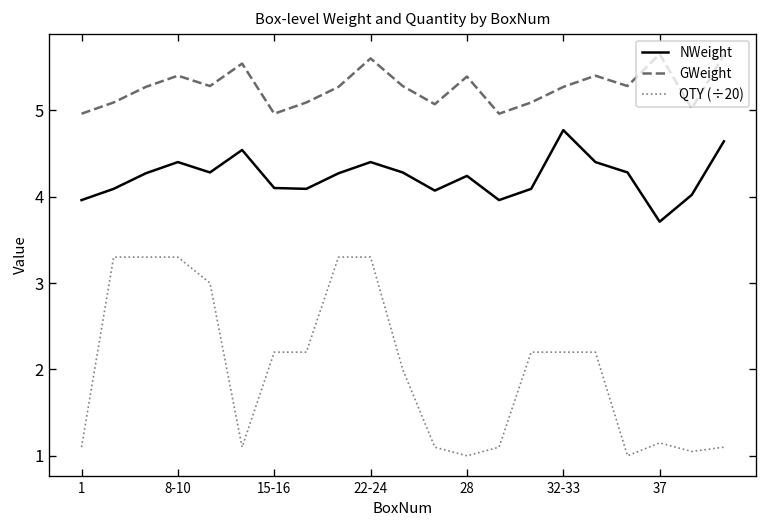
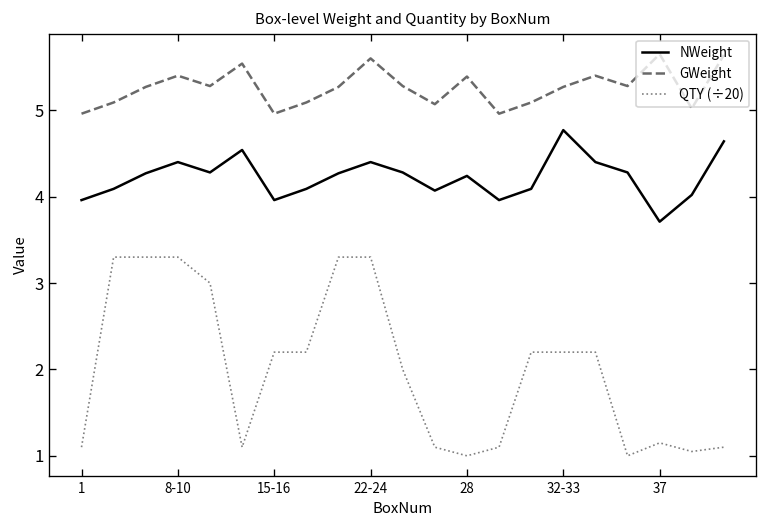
NWeight, 15-16: 4.1 -> 4.0
